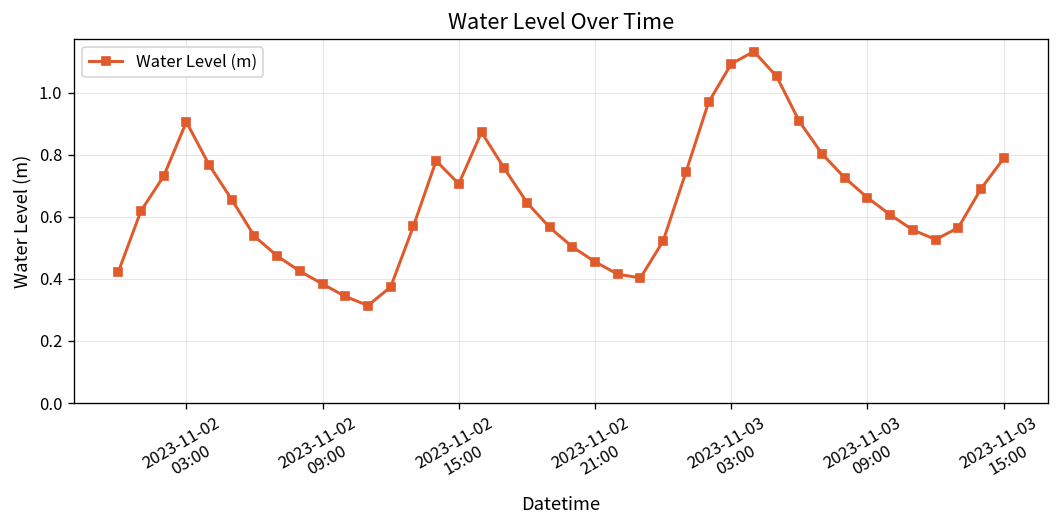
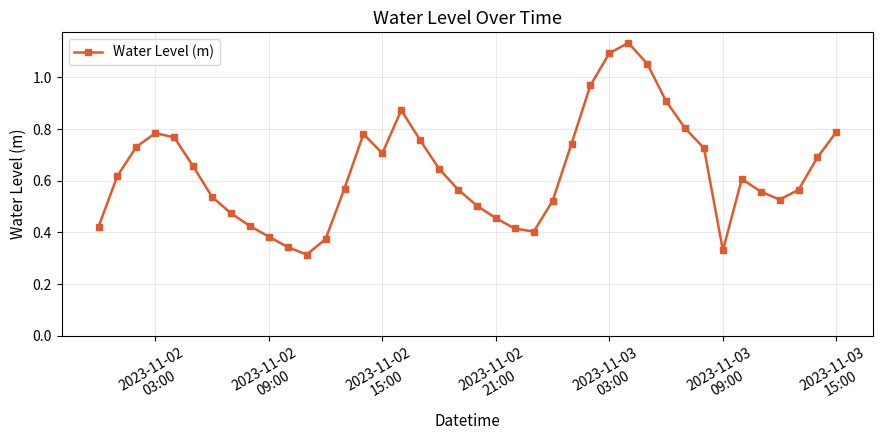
2023-11-02 03:00: 0.91 -> 0.78
2023-11-03 09:00: 0.66 -> 0.33
